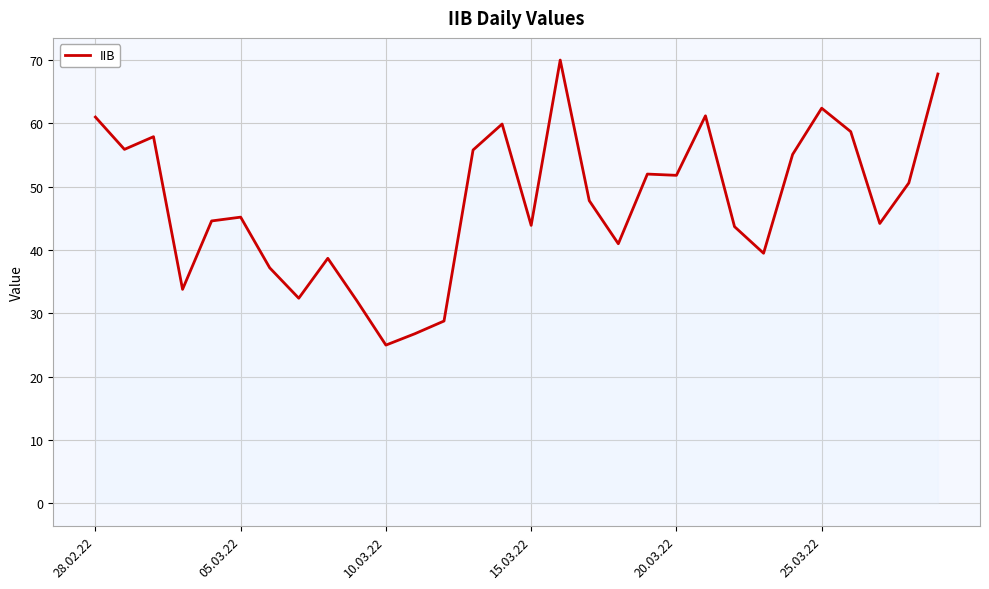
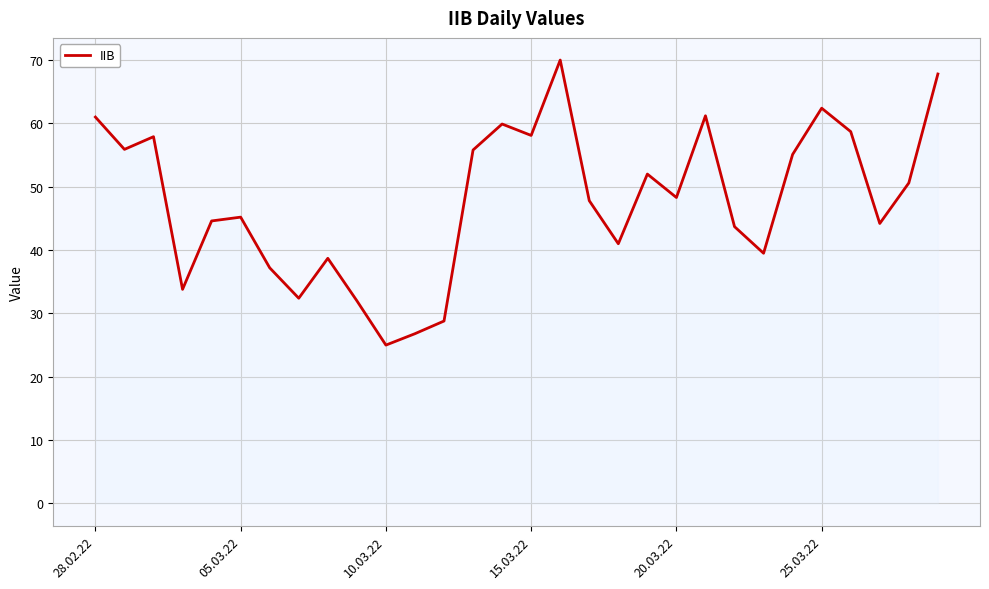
15.03.22: 44 -> 58
20.03.22: 52 -> 48
